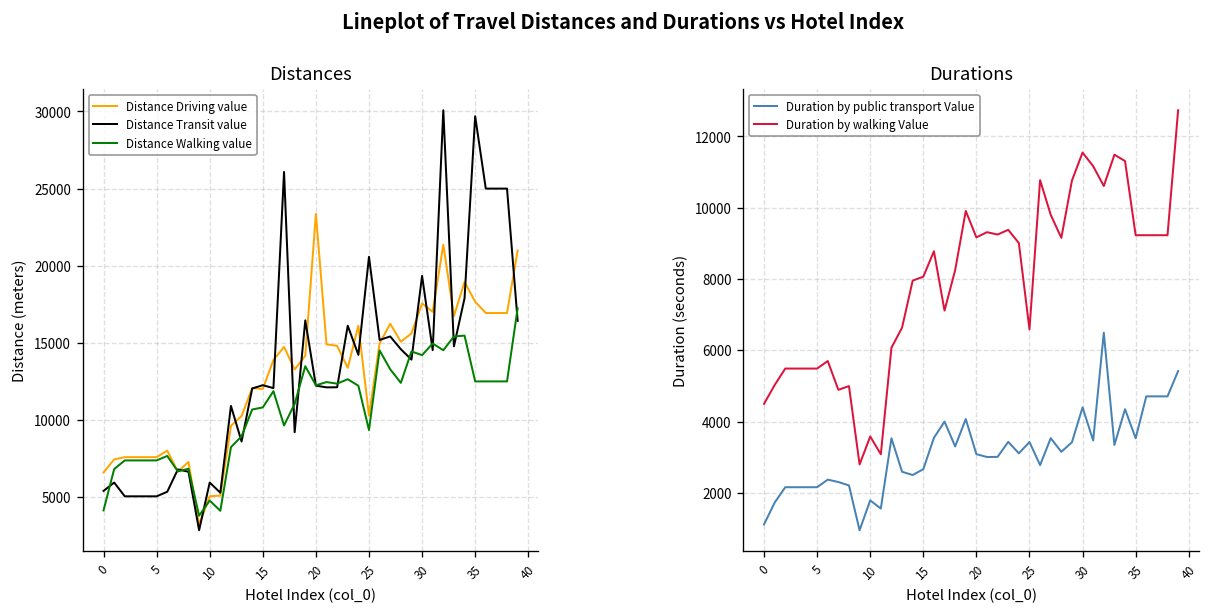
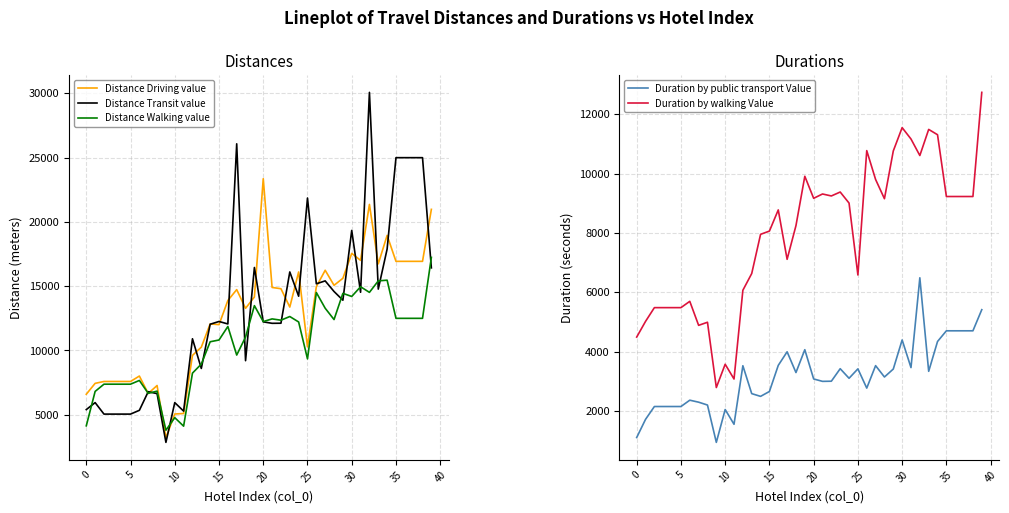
Distances, Distance Transit value, 25: 20600 -> 21900
Distances, Distance Driving value, 35: 17700 -> 16900
Distances, Distance Transit value, 35: 29700 -> 25000
Durations, Duration by public transport Value, 10: 1800 -> 2100
Durations, Duration by public transport Value, 35: 3500 -> 4700
